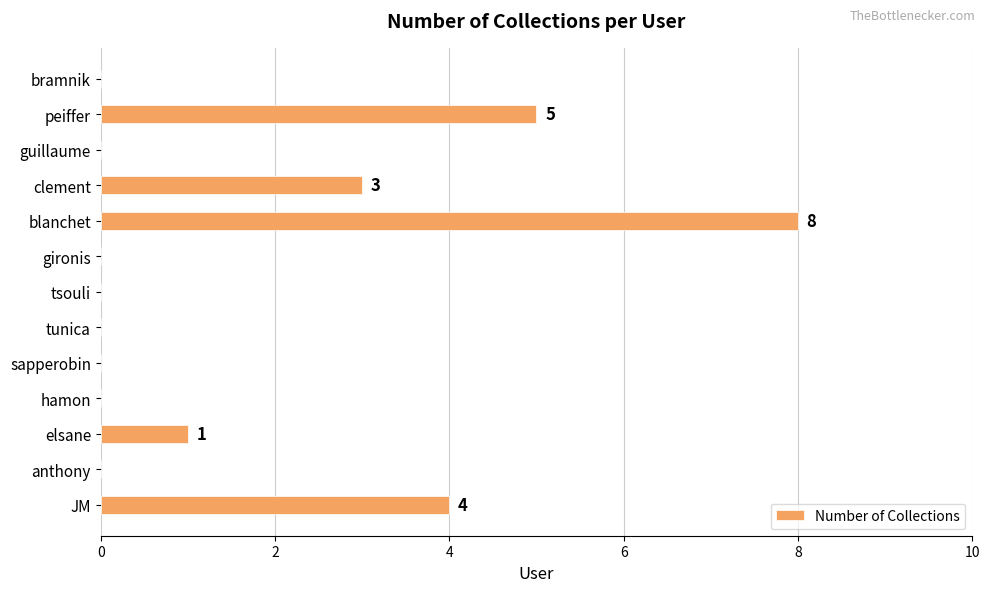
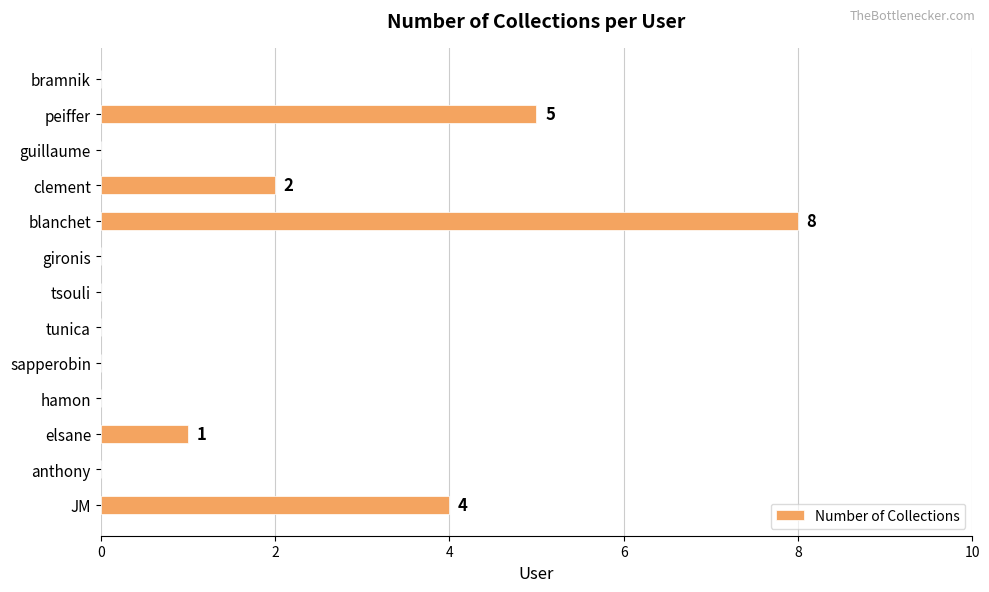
clement: 3 -> 2
